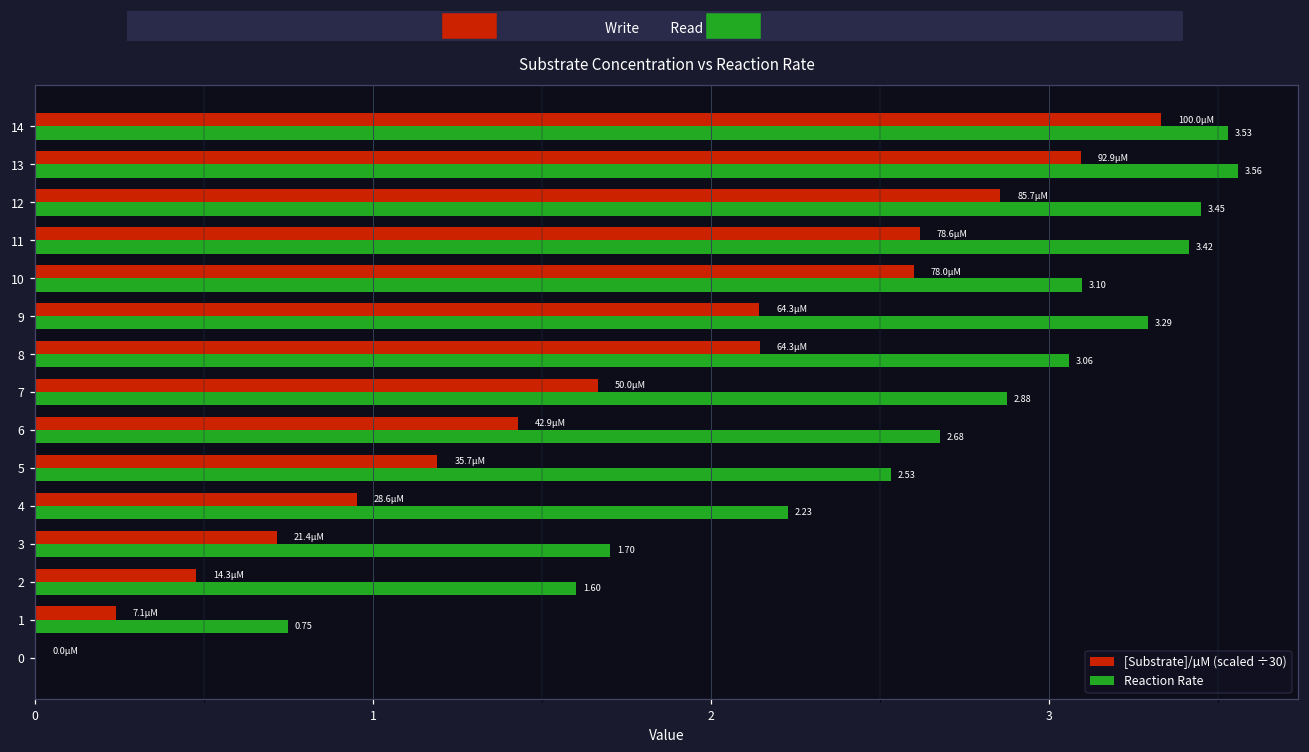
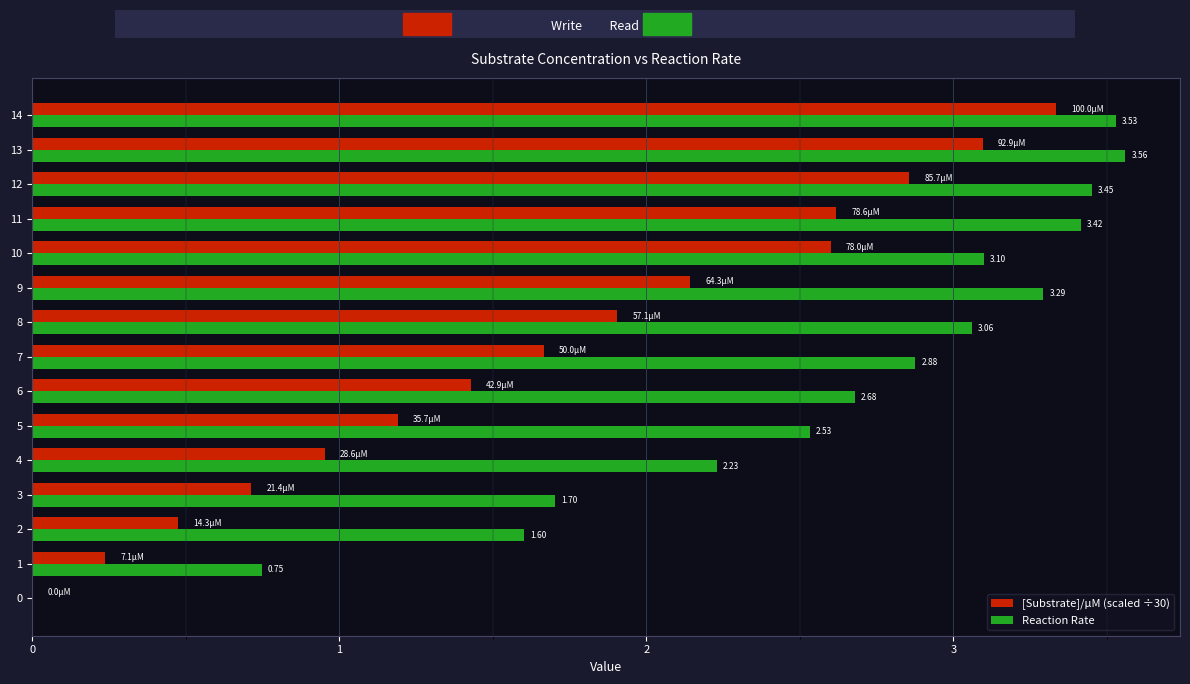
[Substrate]/µM (scaled ÷30), 8: 64.3 -> 57.1
